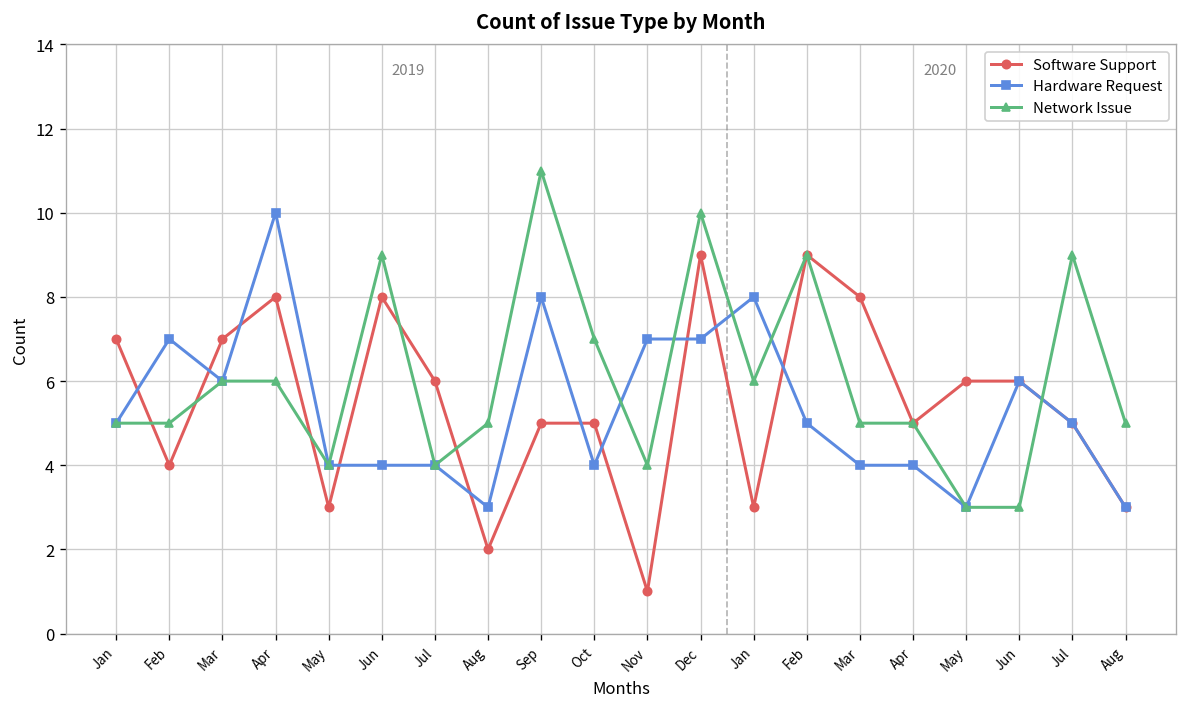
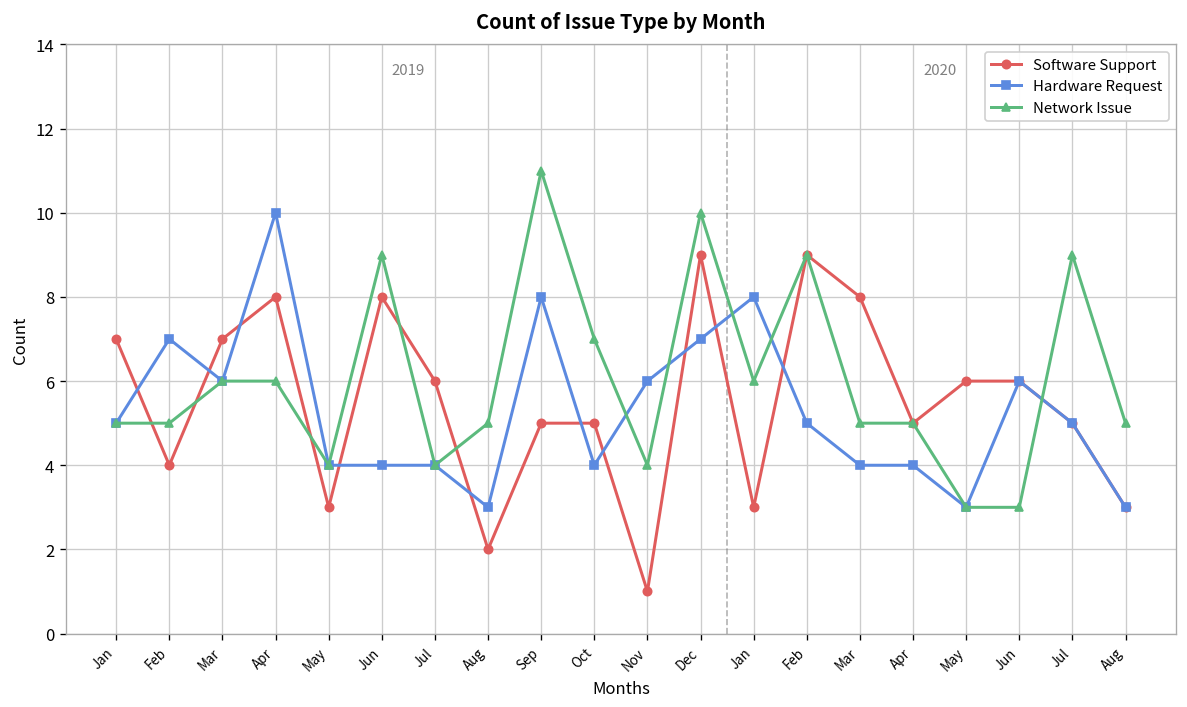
Hardware Request, Nov: 7 -> 6
